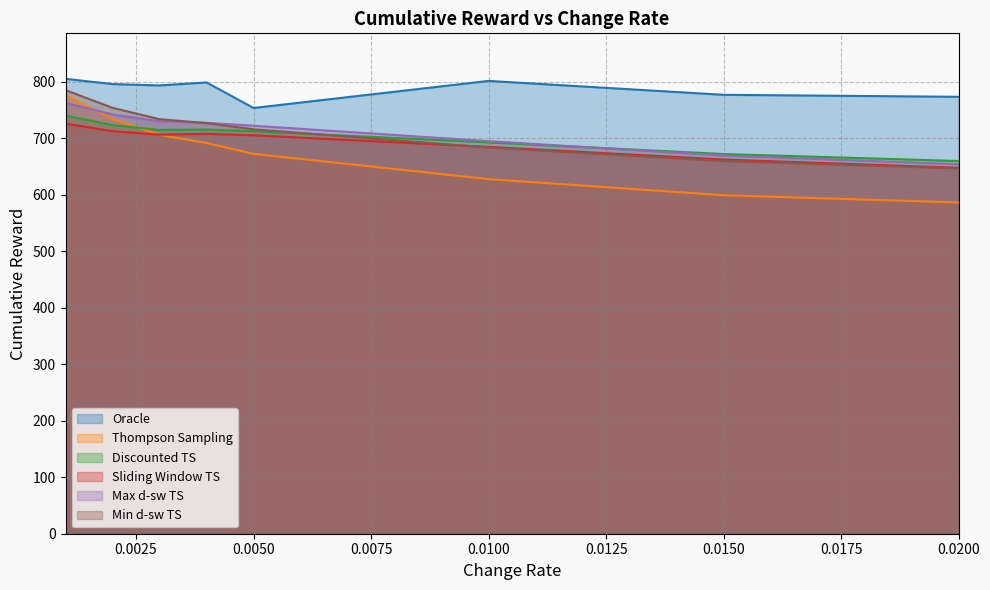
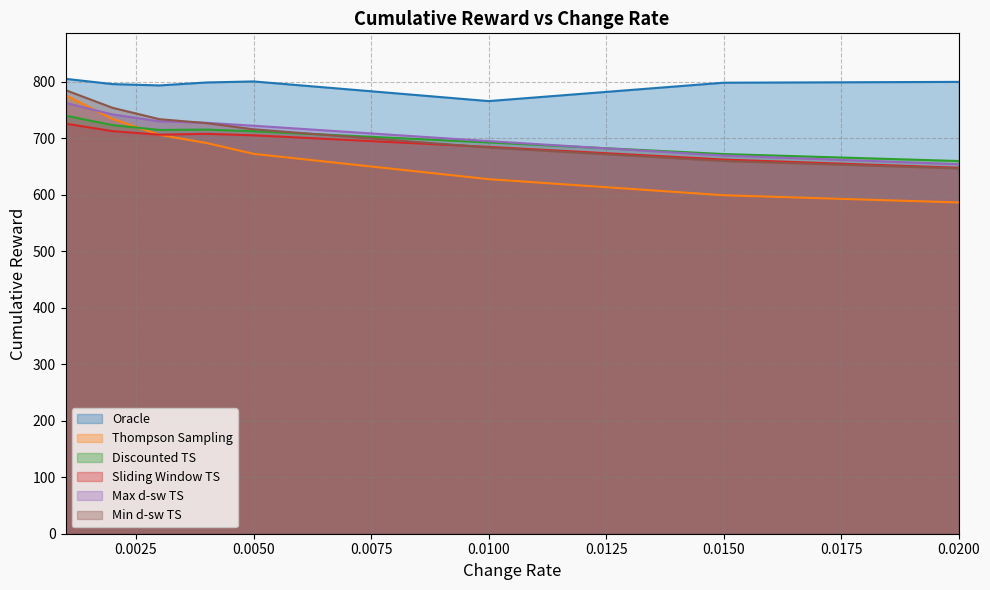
Oracle, 0.0050: 750 -> 800
Oracle, 0.0100: 800 -> 770
Oracle, 0.0150: 780 -> 800
Oracle, 0.0200: 770 -> 800
